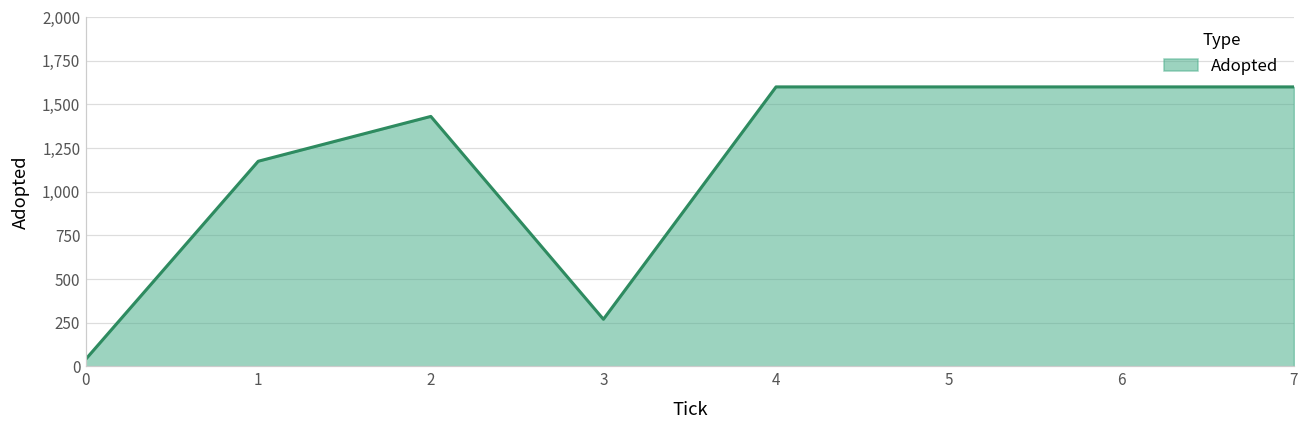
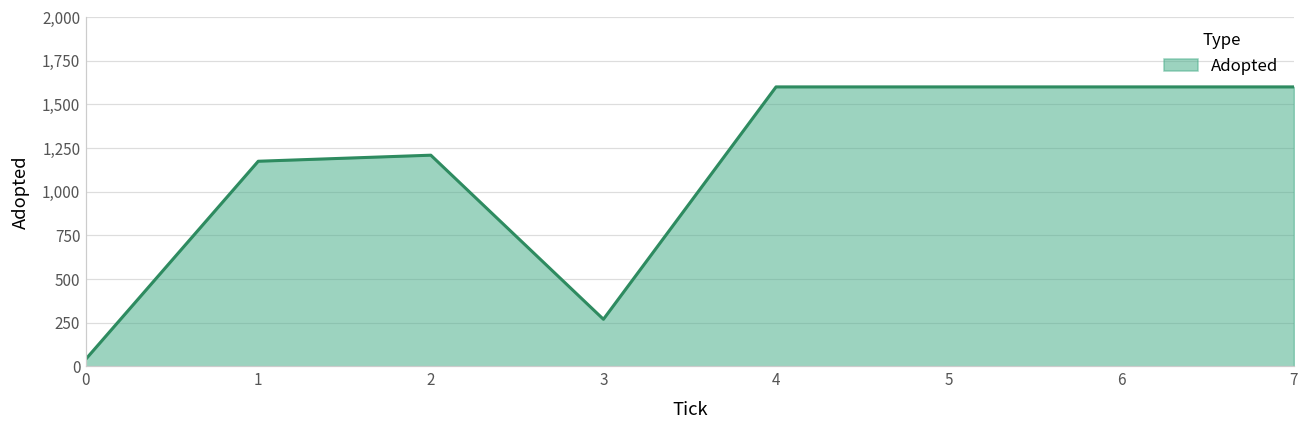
2: 1,430 -> 1,210
